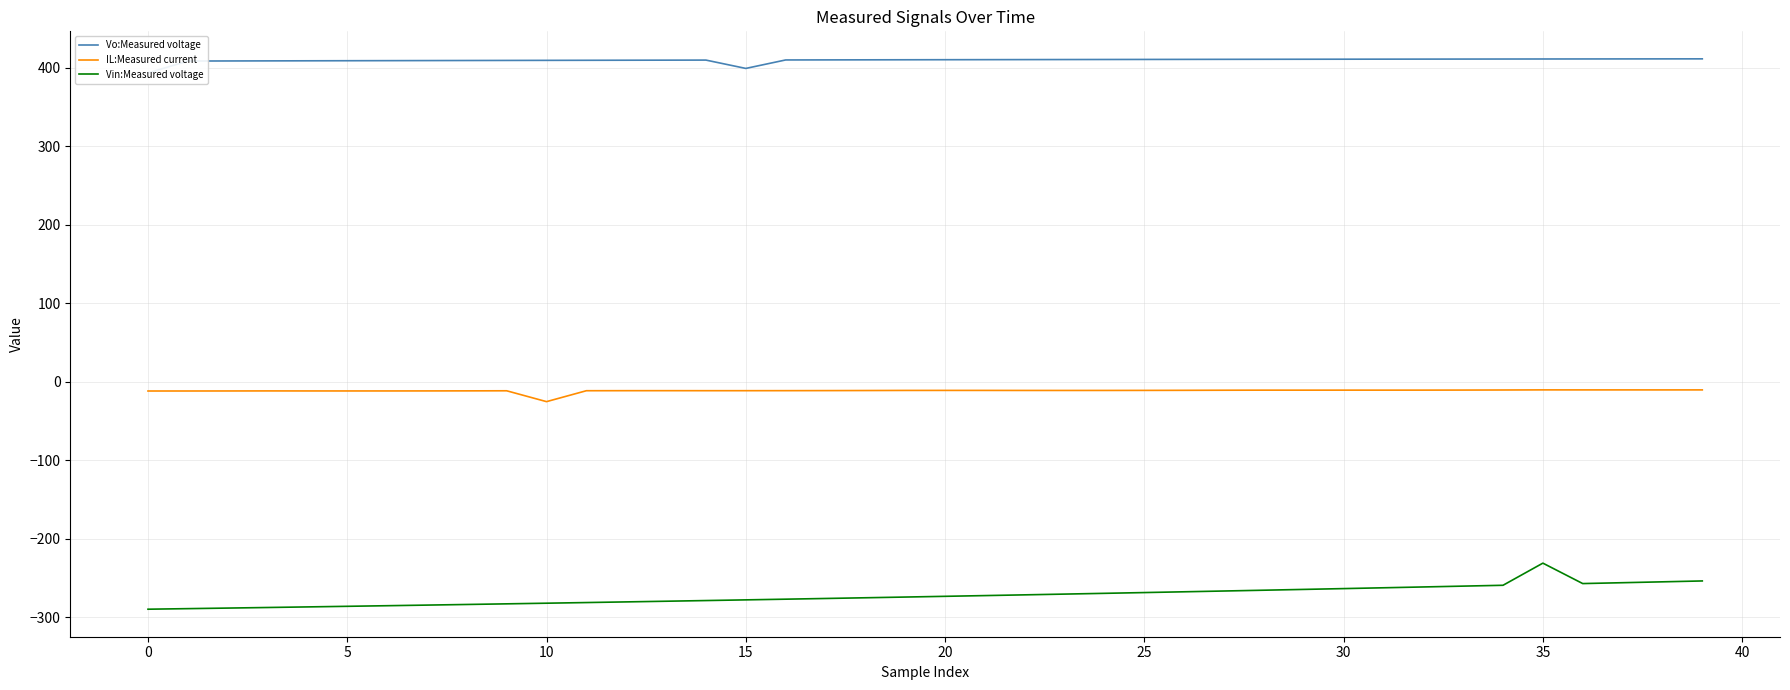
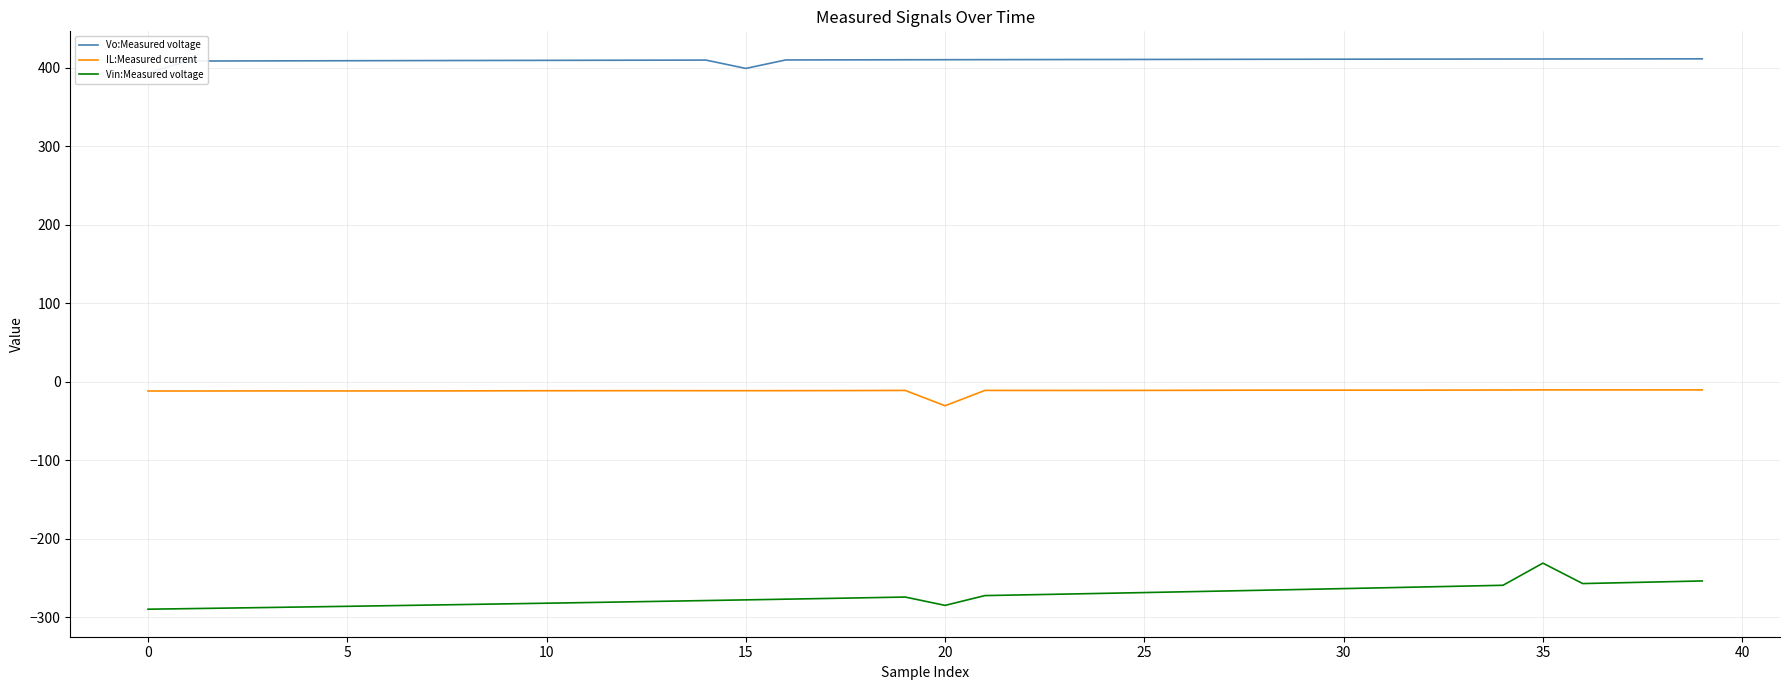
IL:Measured current, 10: -30 -> -10
IL:Measured current, 20: -10 -> -30
Vin:Measured voltage, 20: -270 -> -290
